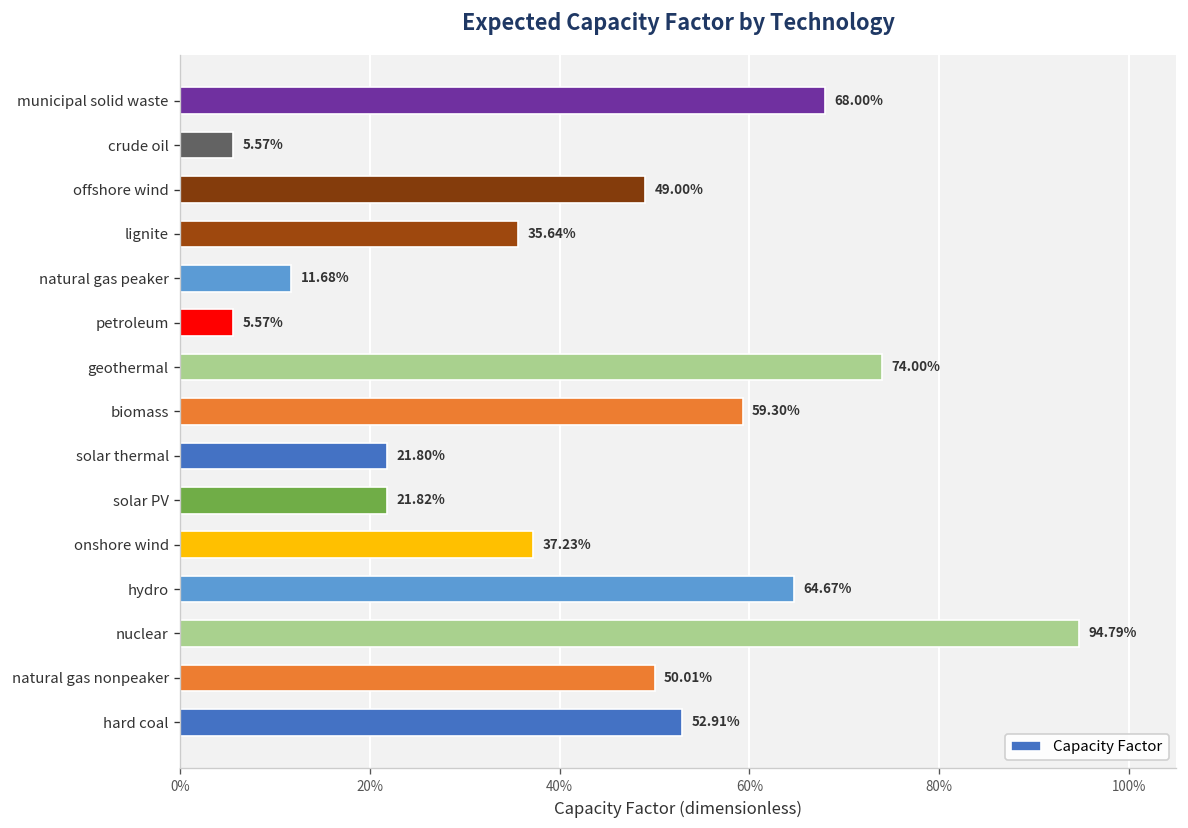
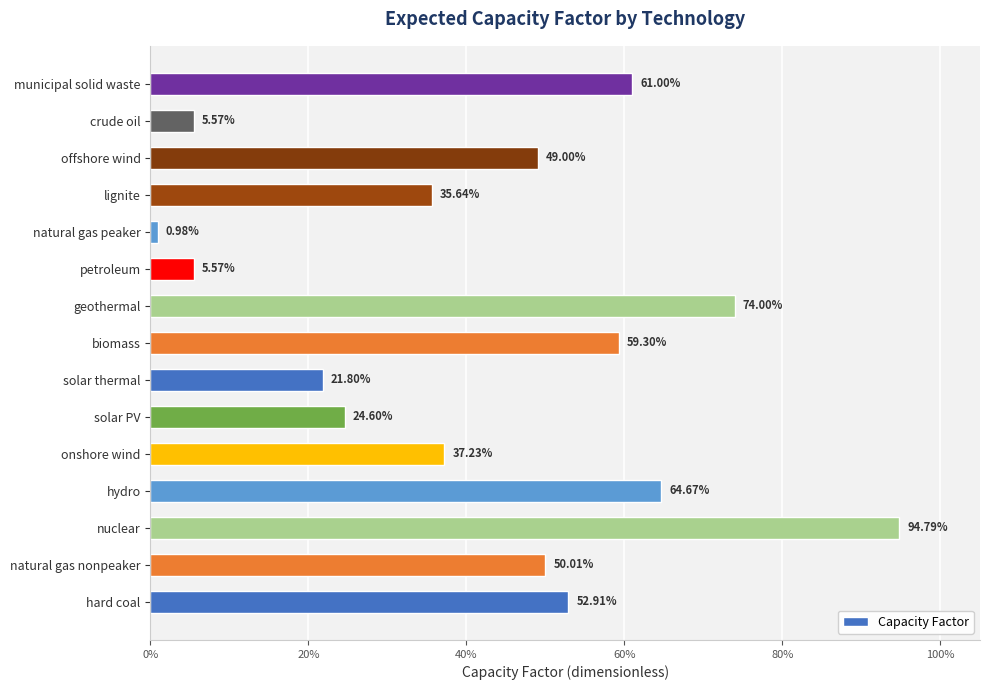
municipal solid waste: 68.00% -> 61.00%
natural gas peaker: 11.68% -> 0.98%
solar PV: 21.82% -> 24.60%
